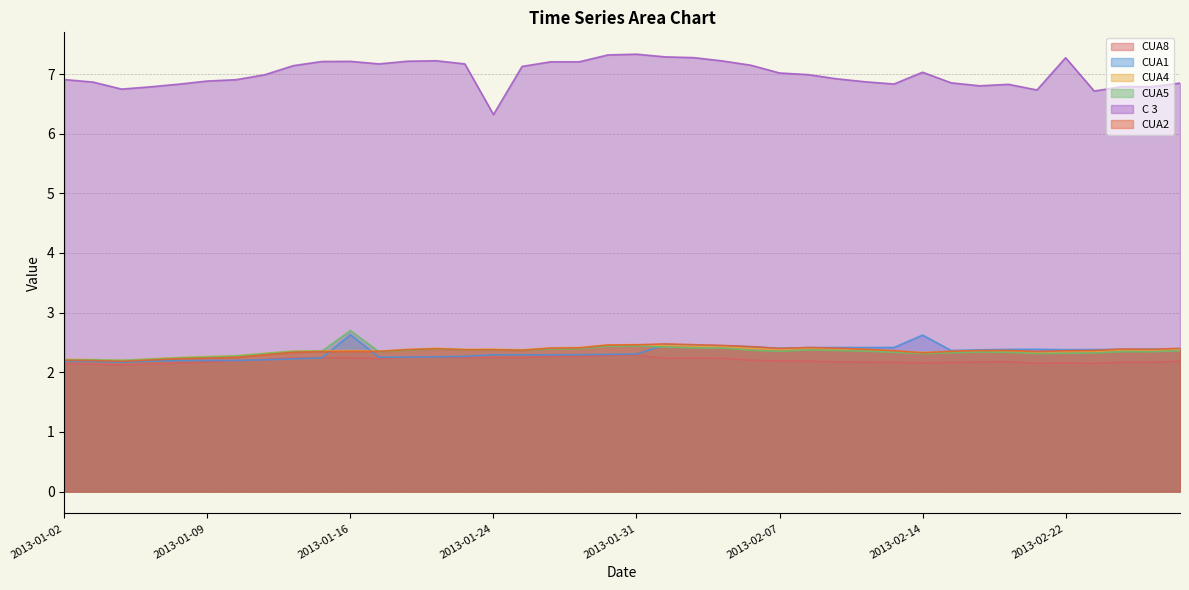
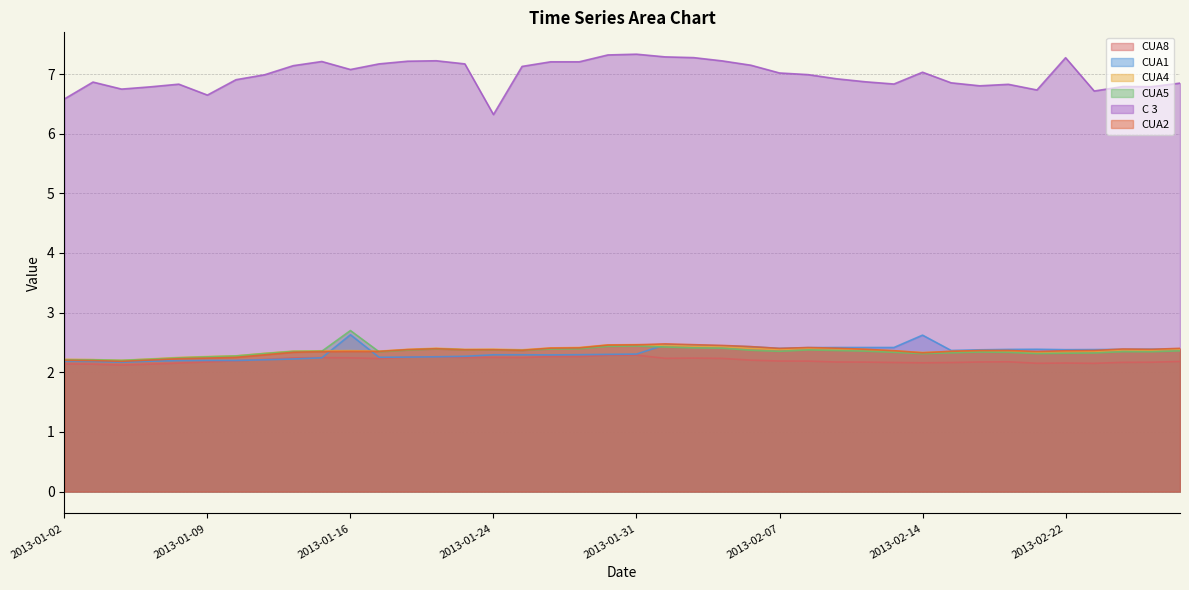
C 3, 2013-01-02: 6.9 -> 6.6
C 3, 2013-01-09: 6.9 -> 6.6
C 3, 2013-01-16: 7.2 -> 7.1
